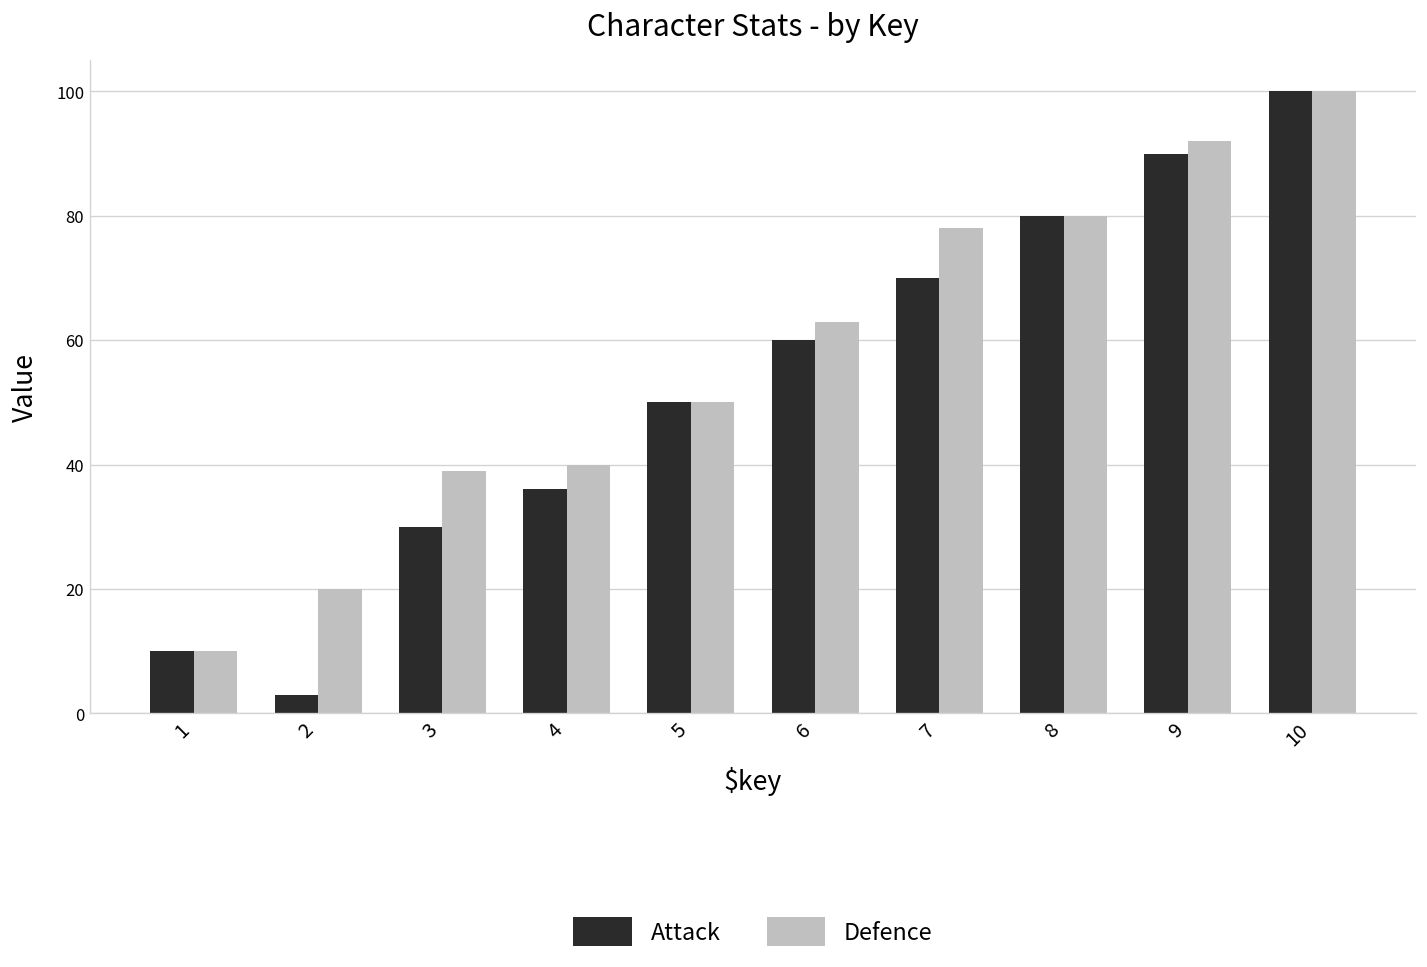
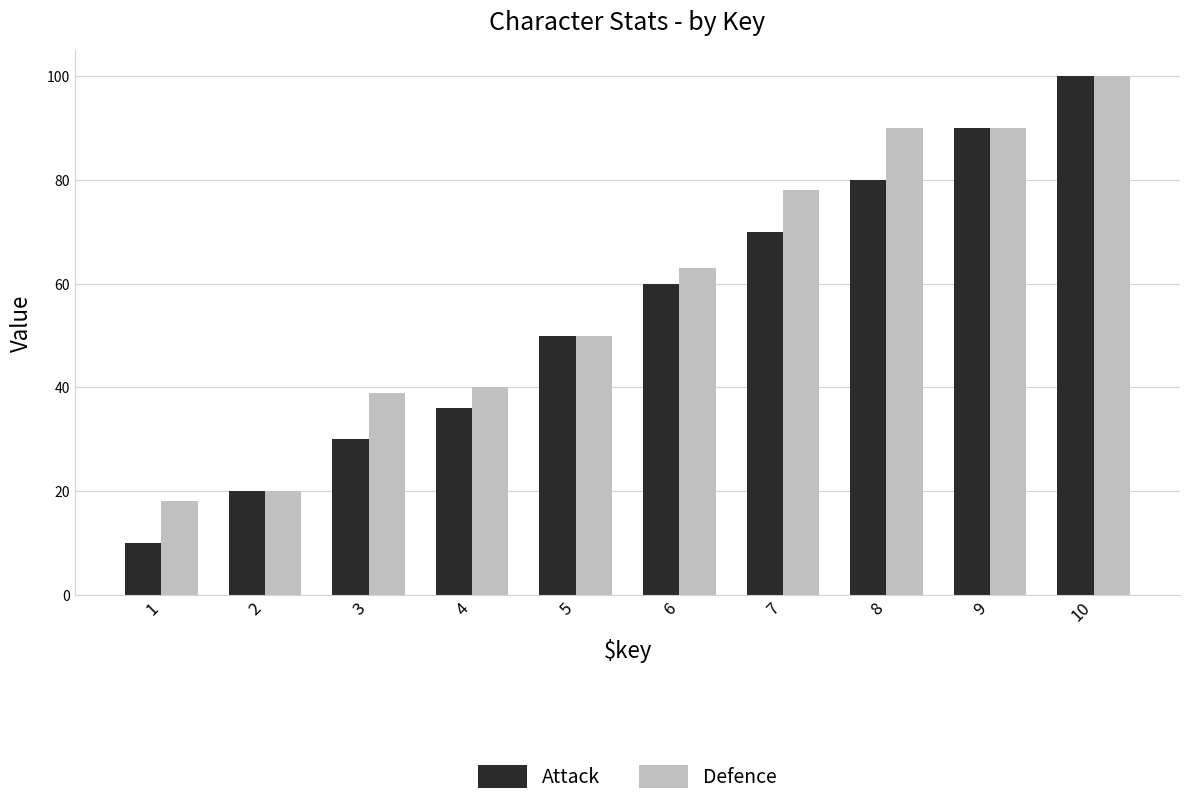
Defence, 1: 10 -> 18
Attack, 2: 3 -> 20
Defence, 8: 80 -> 90
Defence, 9: 92 -> 90
